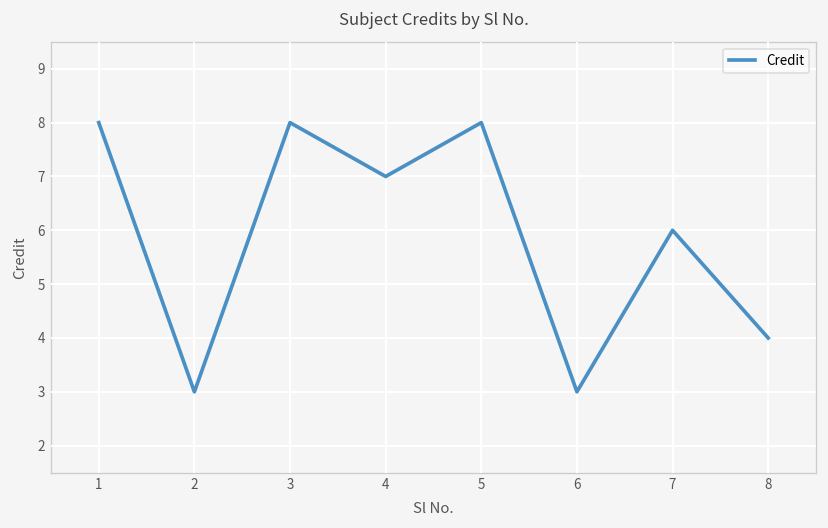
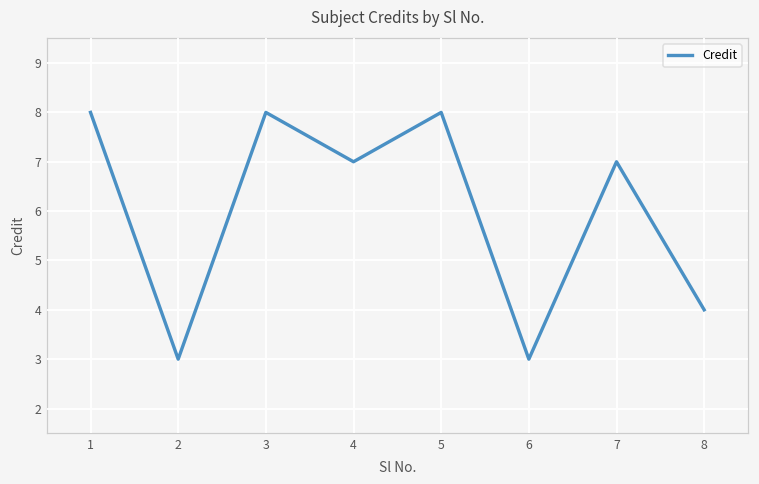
7: 6 -> 7
